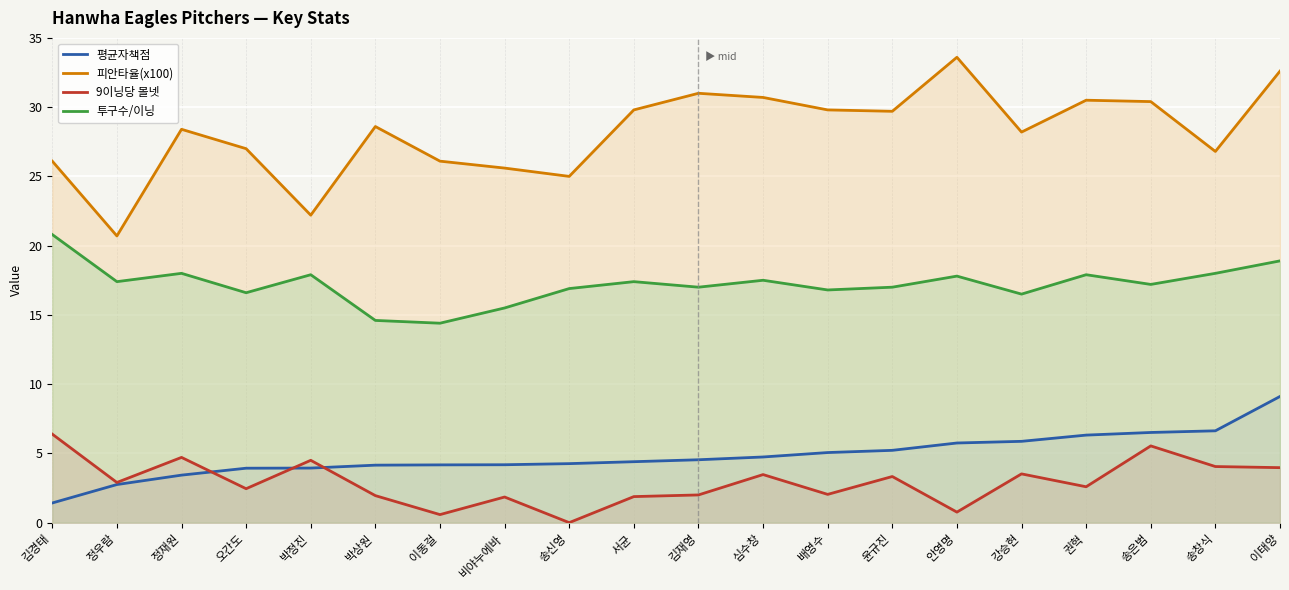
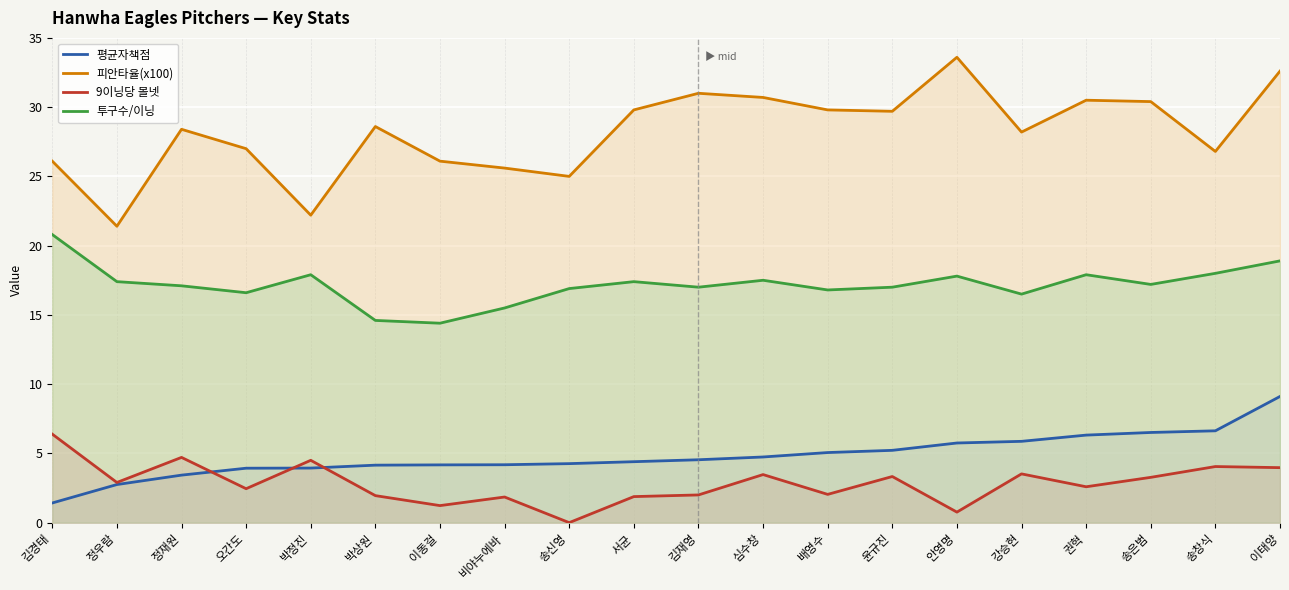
피안타율(x100), 정우람: 20.7 -> 21.4
투구수/이닝, 정재원: 18.0 -> 17.1
9이닝당 볼넷, 이동걸: 0.6 -> 1.2
9이닝당 볼넷, 송은범: 5.5 -> 3.3
